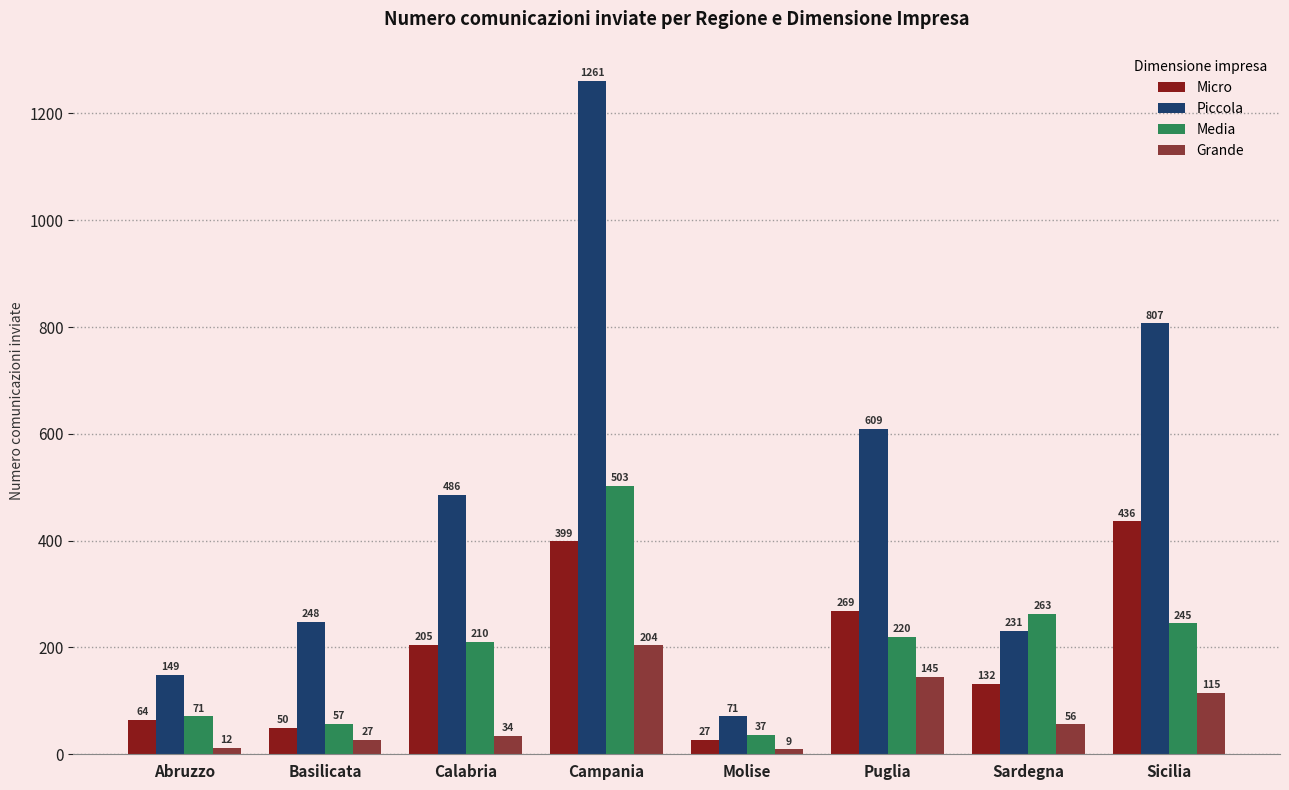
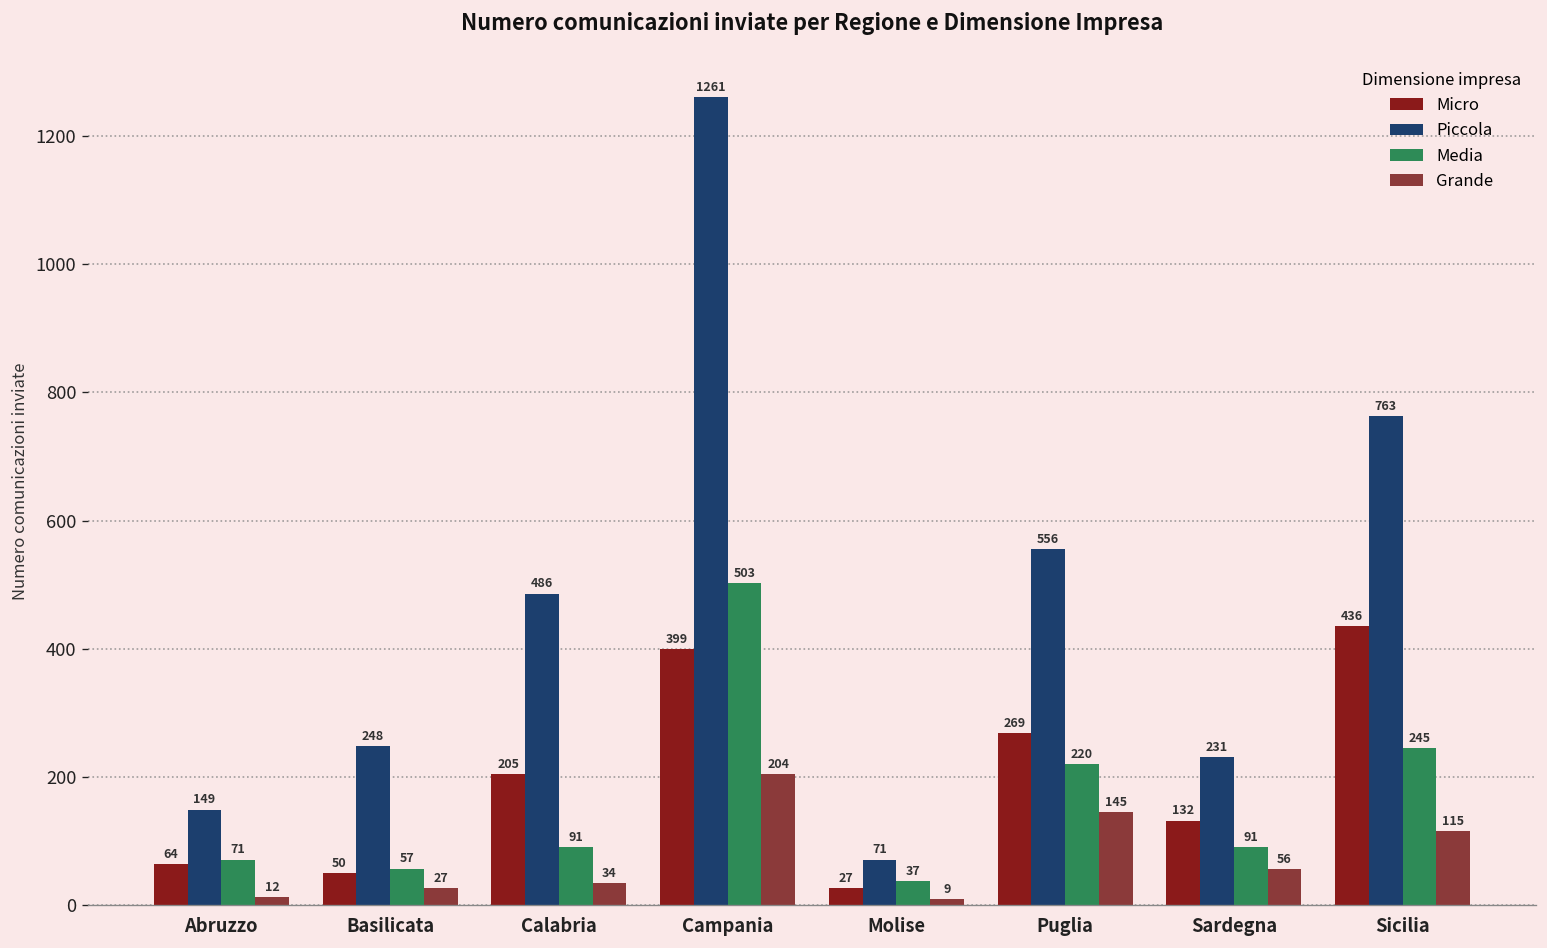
Media, Calabria: 210 -> 91
Piccola, Puglia: 609 -> 556
Media, Sardegna: 263 -> 91
Piccola, Sicilia: 807 -> 763
